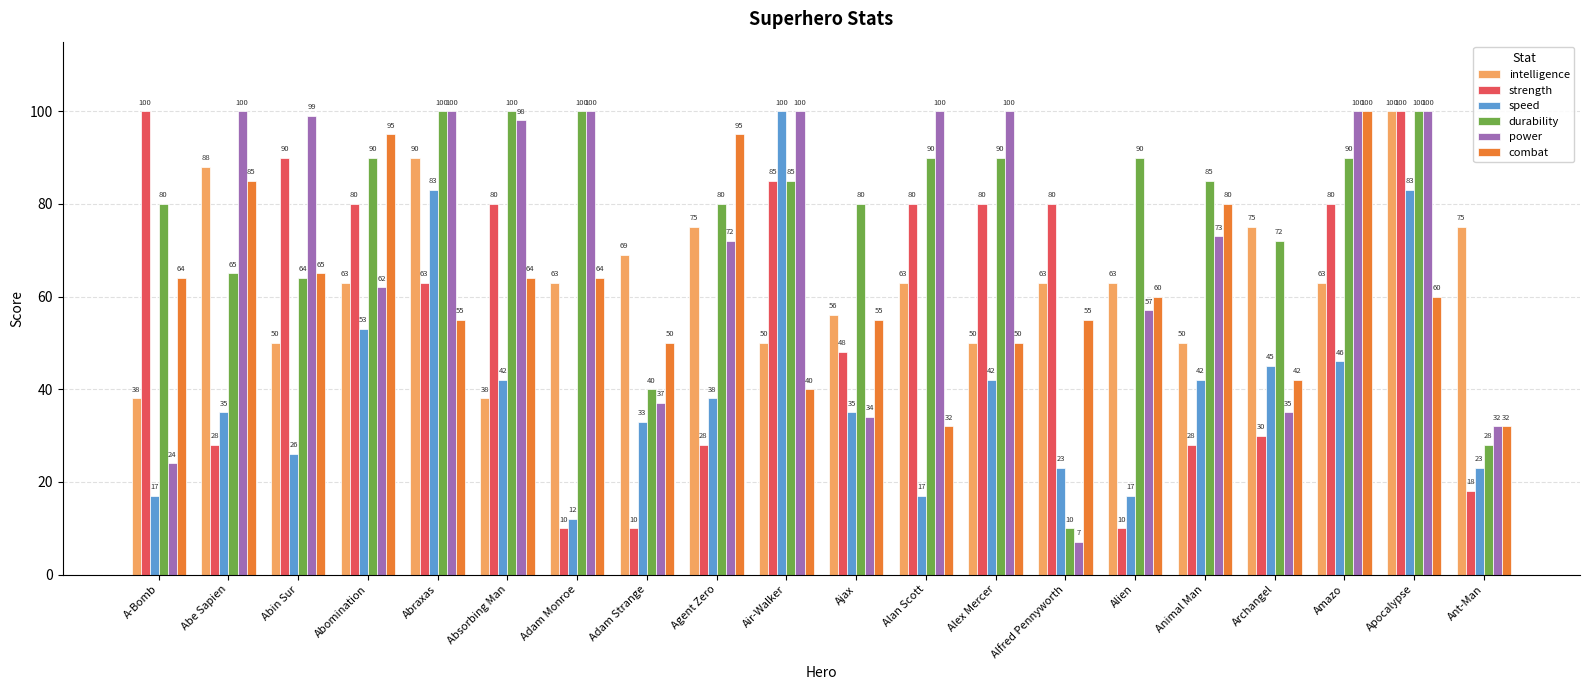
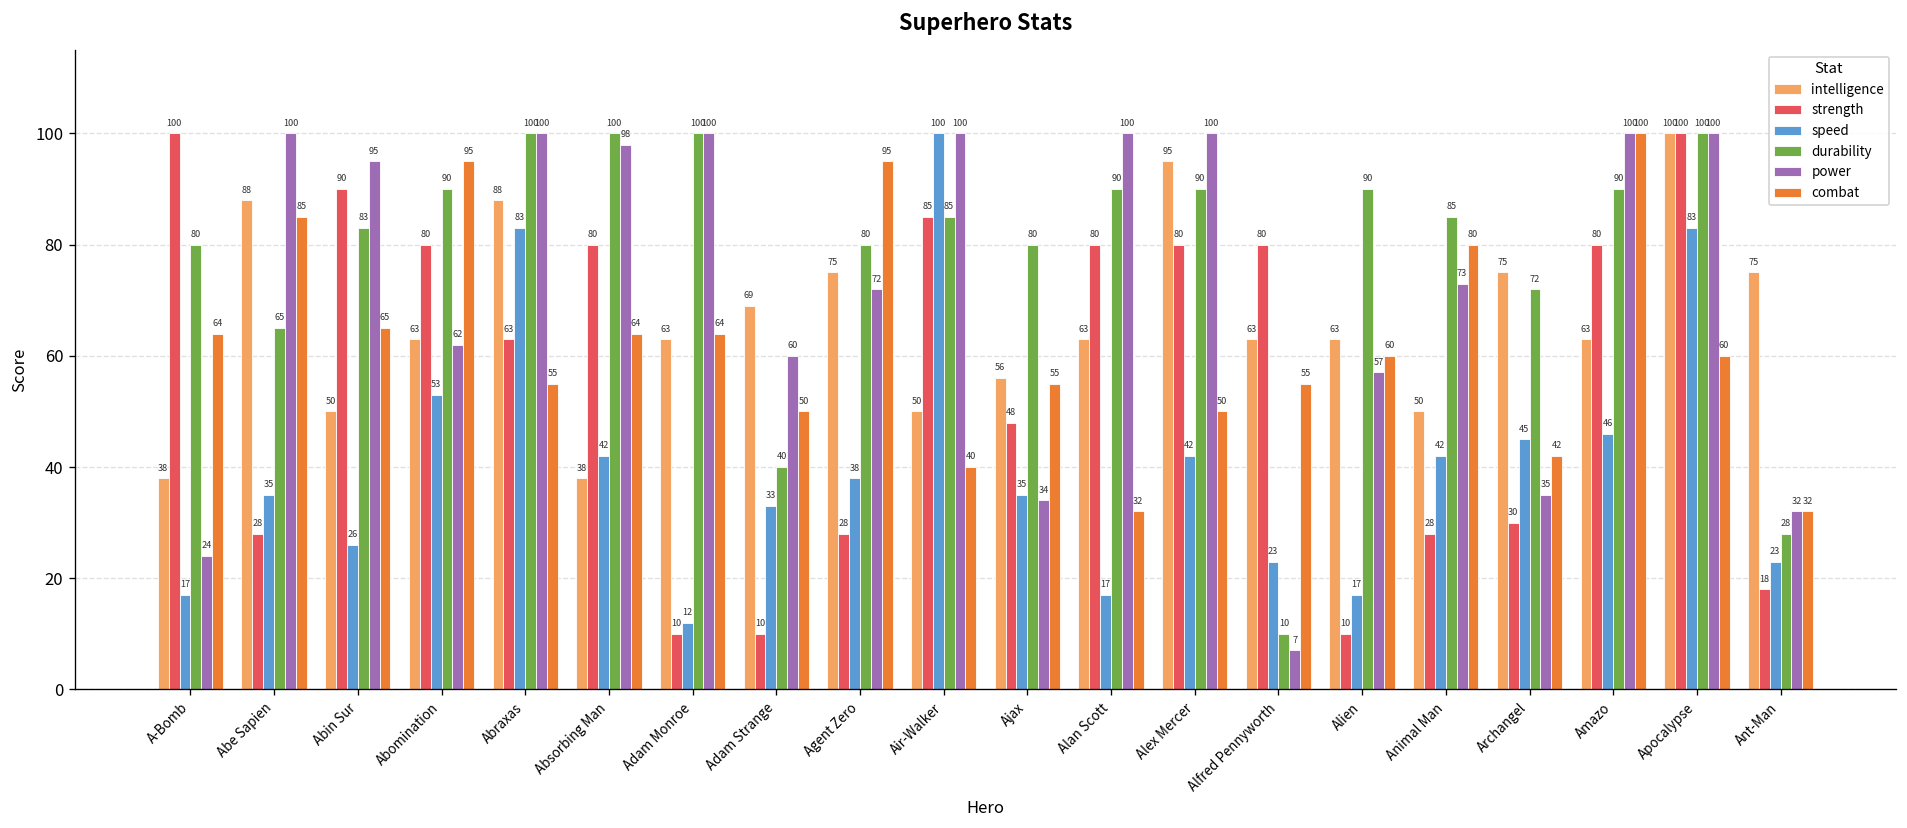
durability, Abin Sur: 64 -> 83
power, Abin Sur: 99 -> 95
intelligence, Abraxas: 90 -> 88
power, Adam Strange: 37 -> 60
intelligence, Alex Mercer: 50 -> 95
